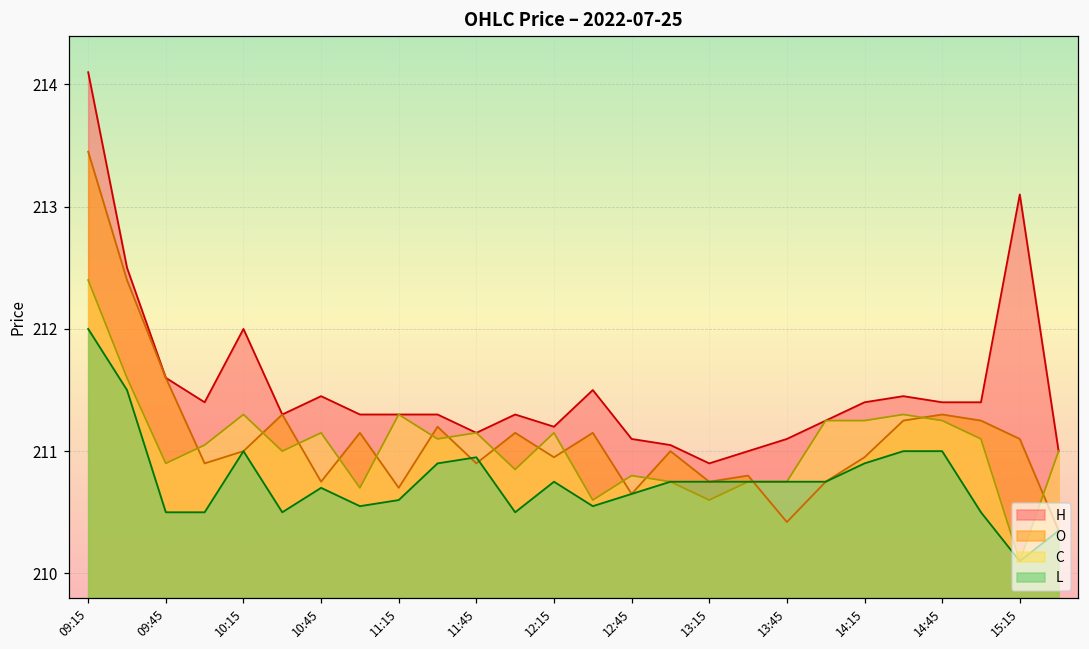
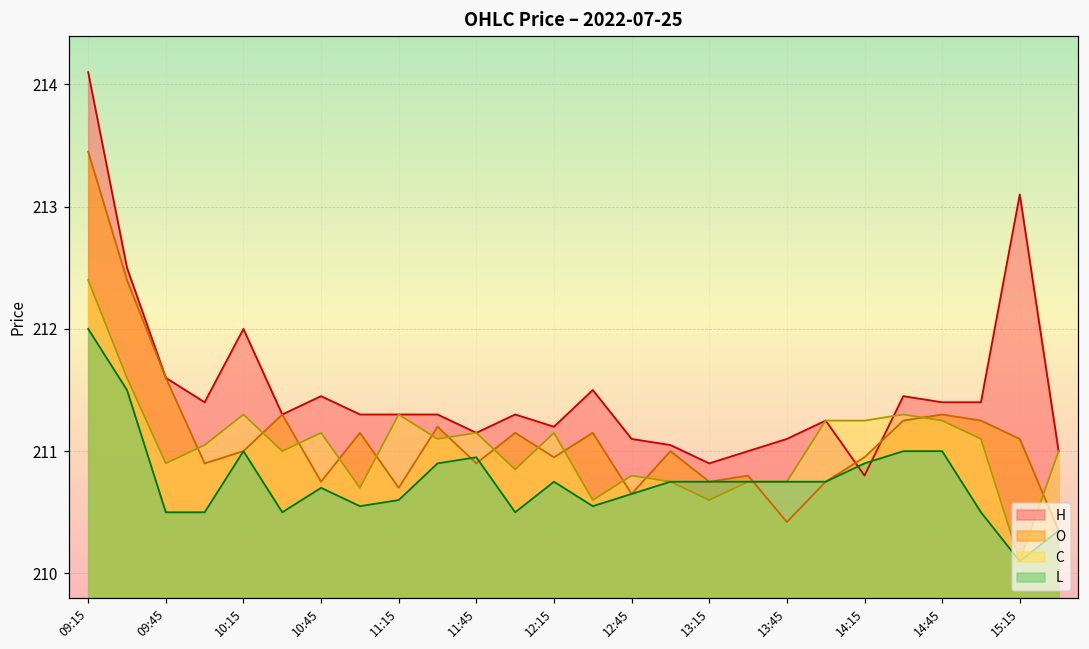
H, 14:15: 211.4 -> 210.8
